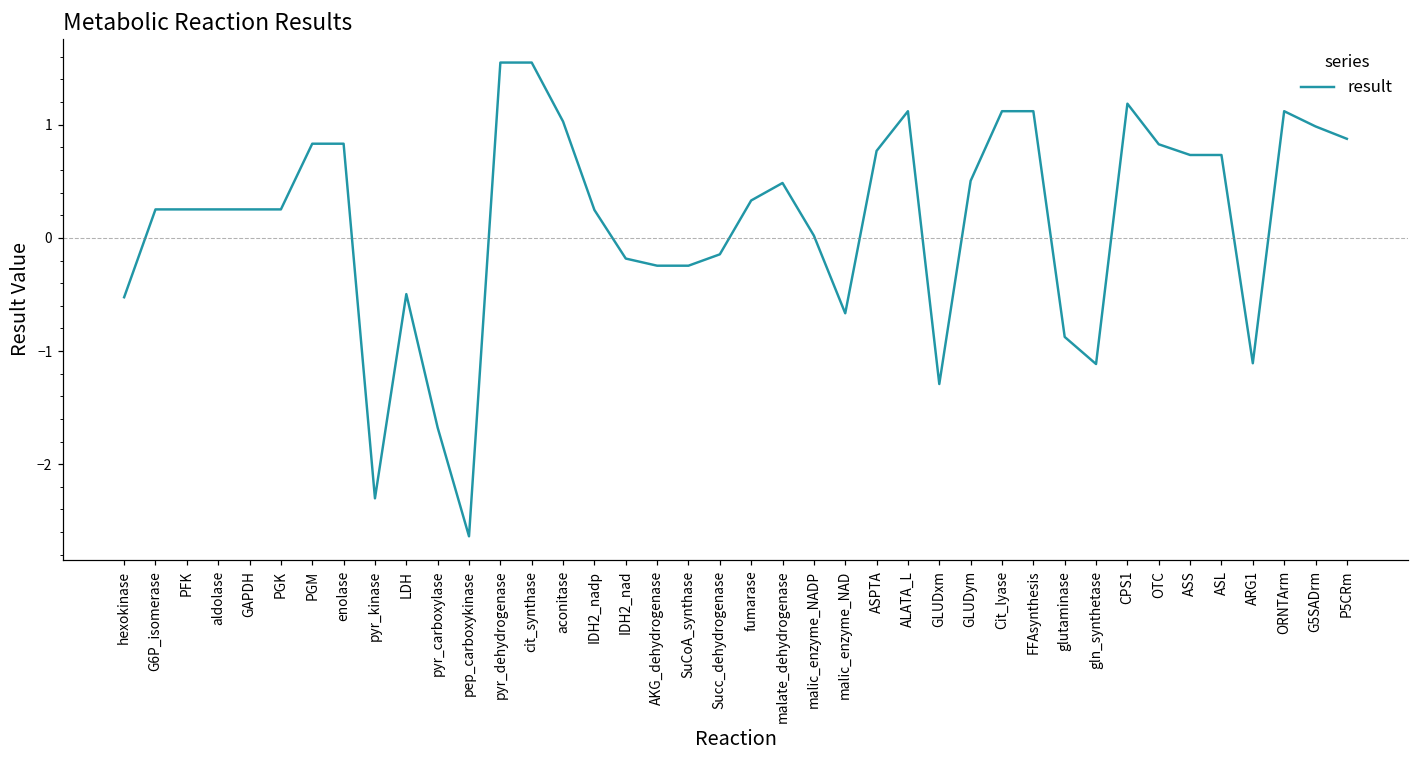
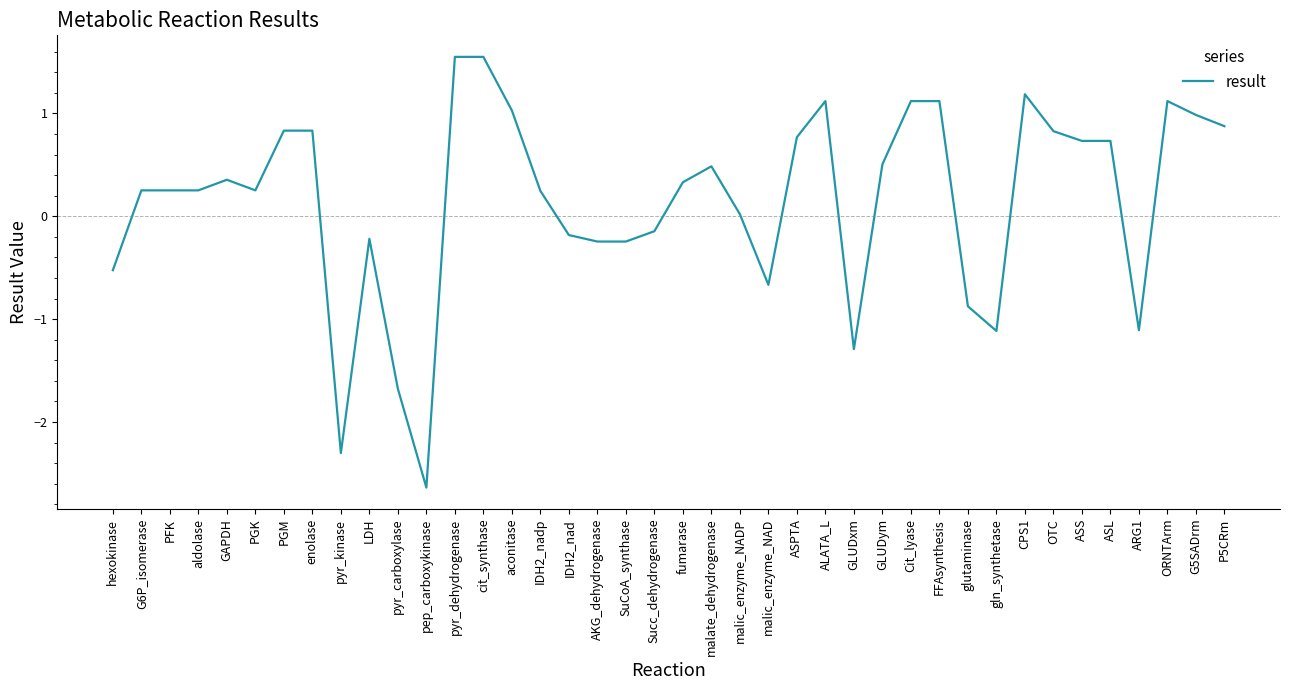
GAPDH: 0.25 -> 0.35
LDH: -0.50 -> -0.22
